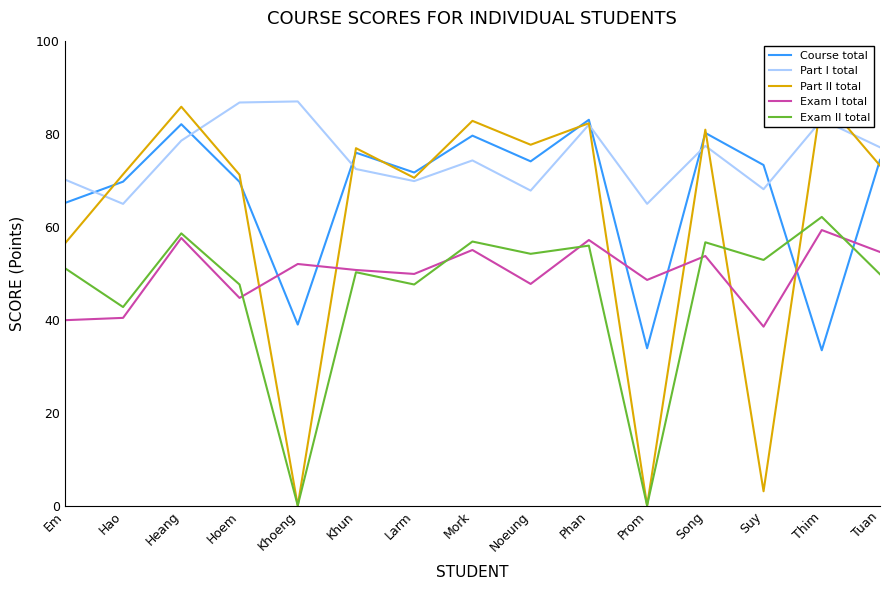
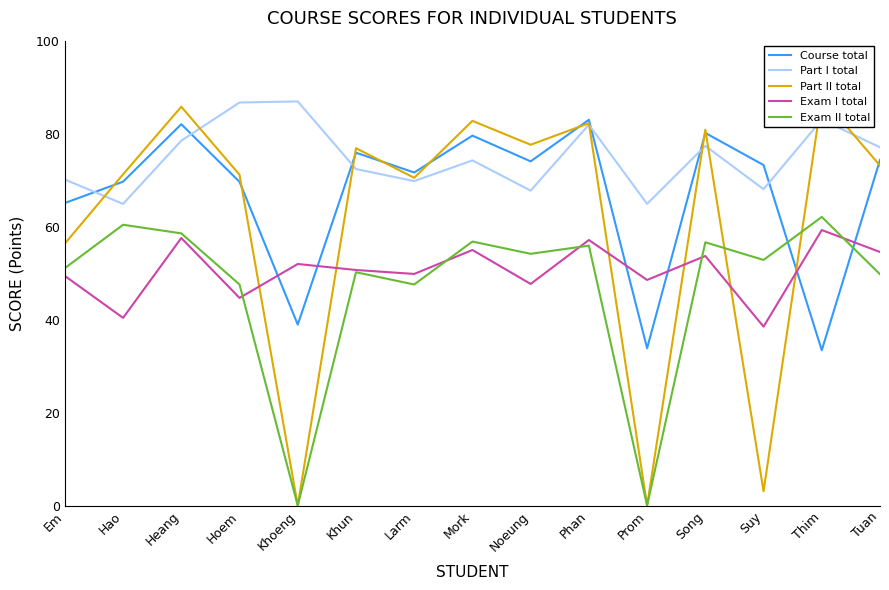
Exam I total, Em: 40 -> 49
Exam II total, Hao: 43 -> 60
